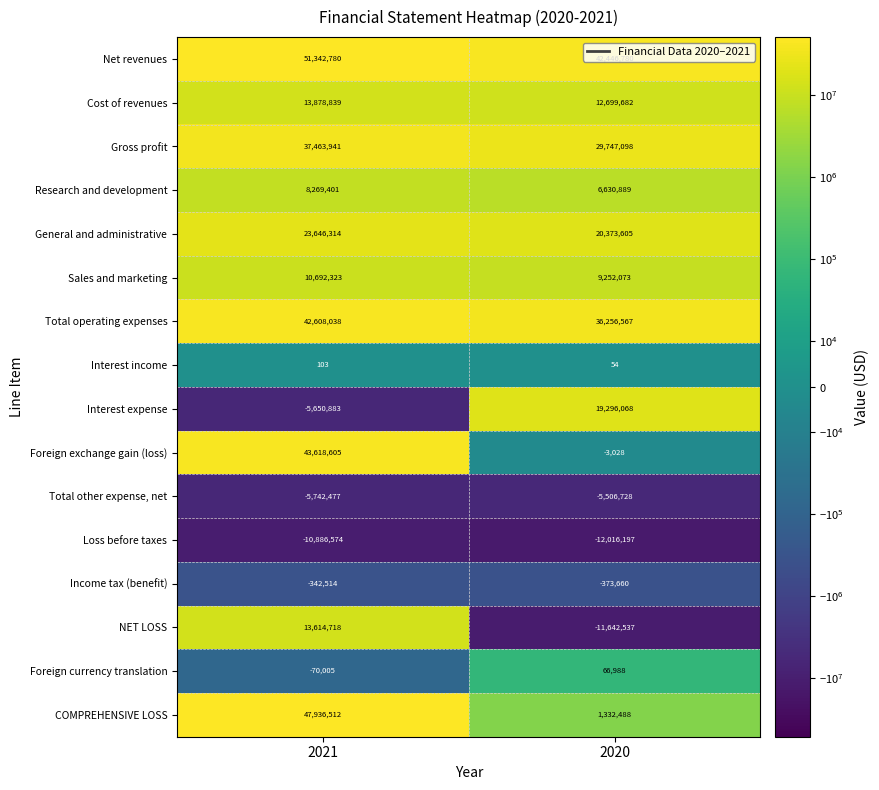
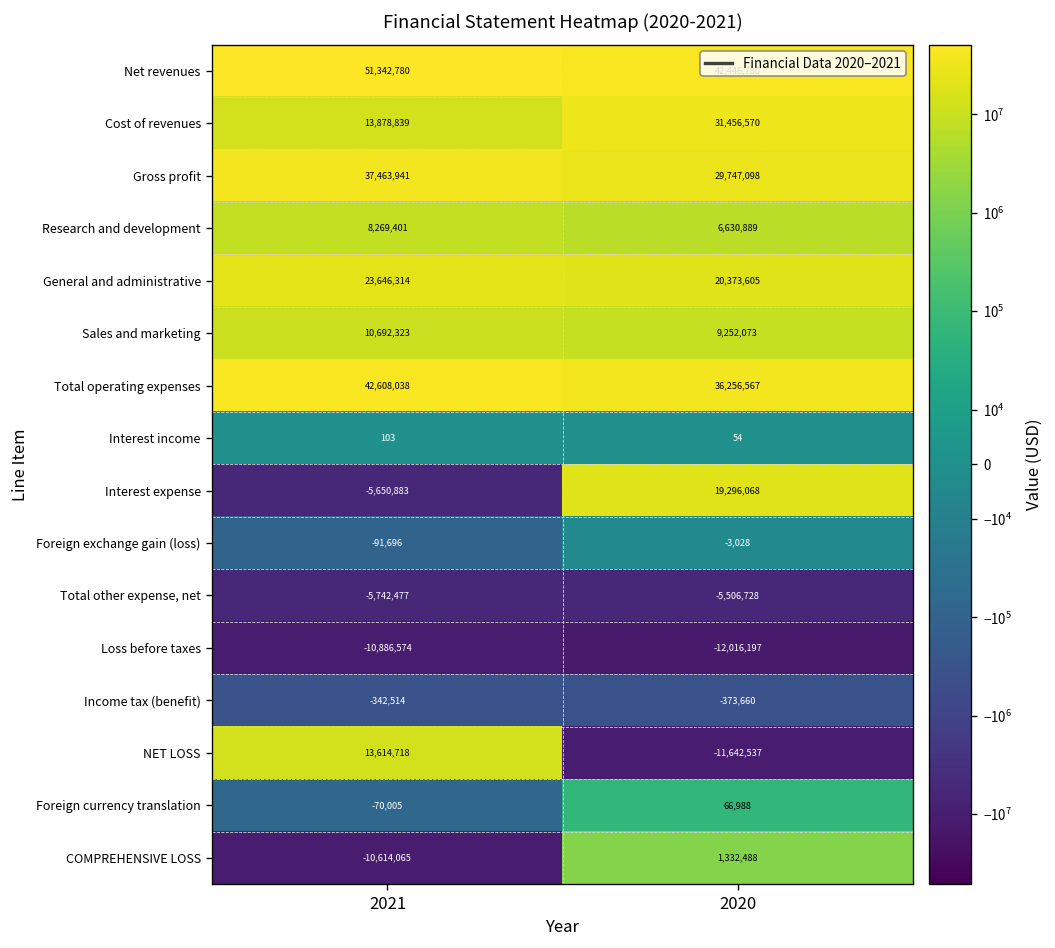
Cost of revenues, 2020: 12,699,682 -> 31,456,570
Foreign exchange gain (loss), 2021: 43,618,605 -> -91,696
COMPREHENSIVE LOSS, 2021: 47,936,512 -> -10,614,065
